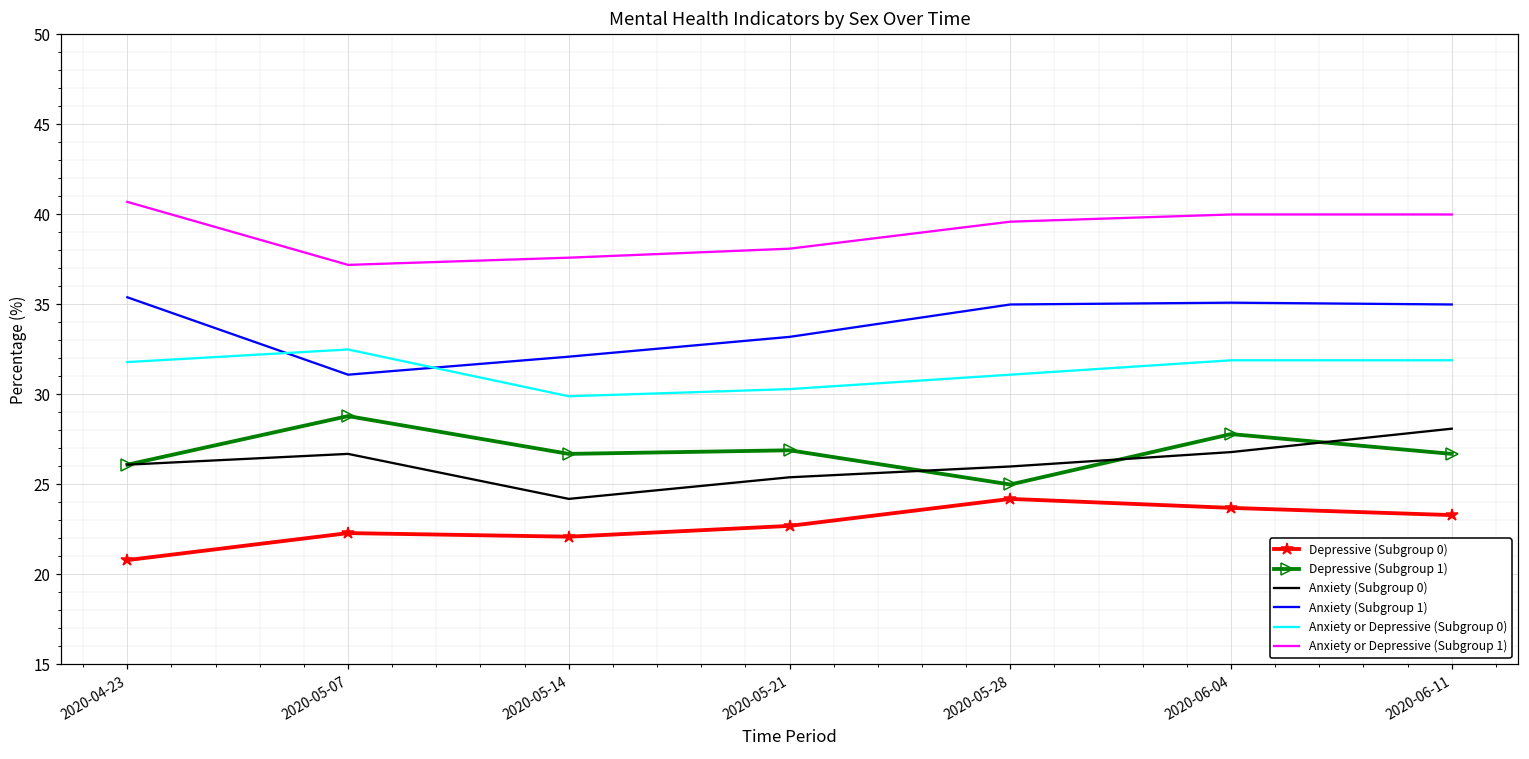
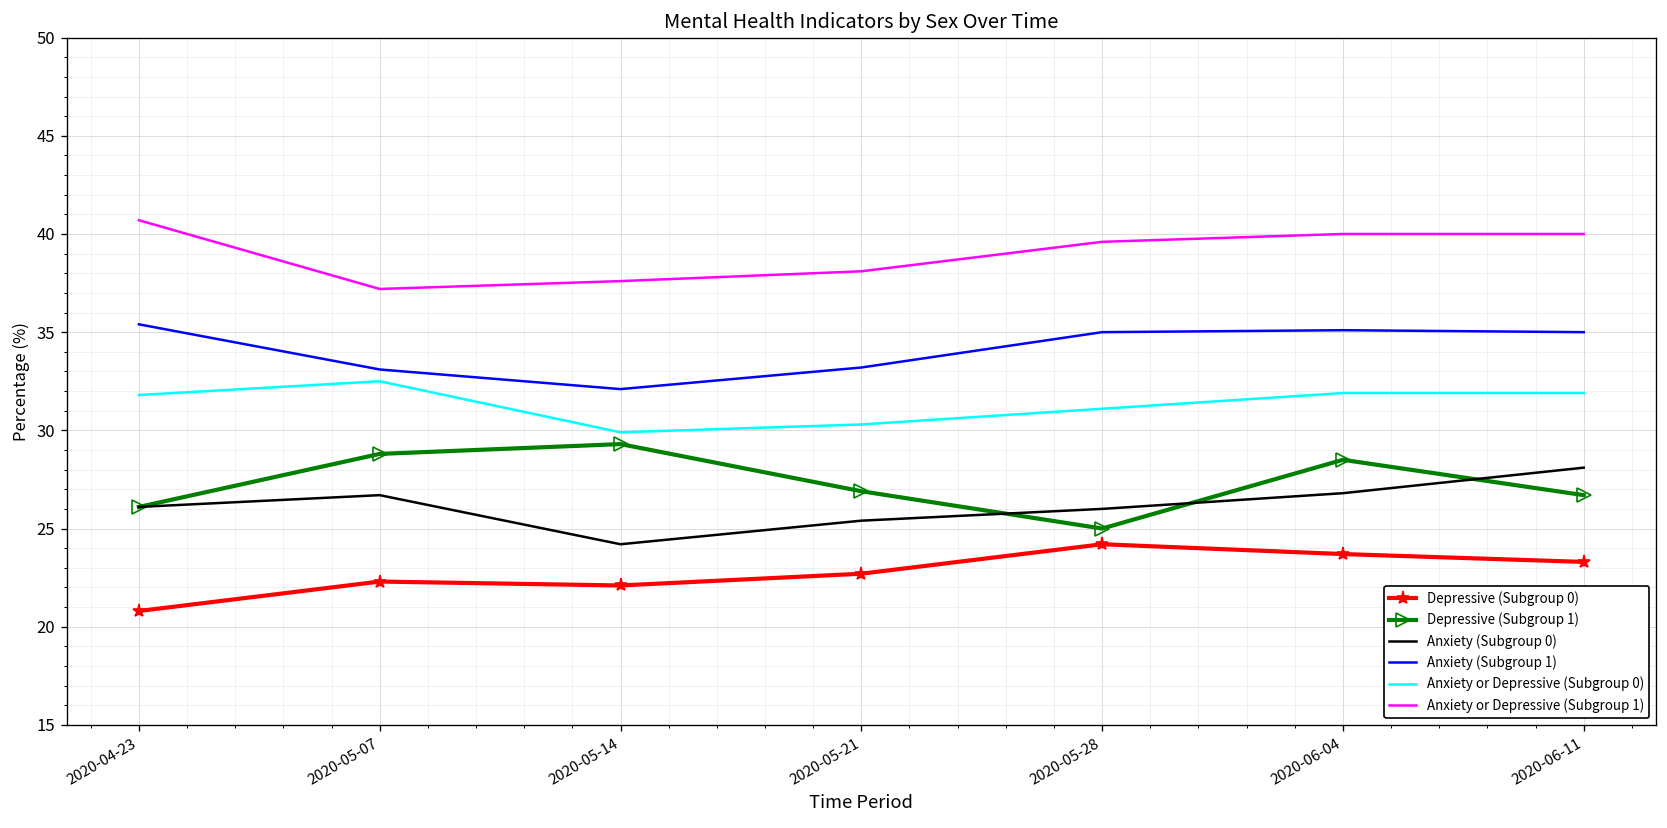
Anxiety (Subgroup 1), 2020-05-07: 31.1 -> 33.1
Depressive (Subgroup 1), 2020-05-14: 26.7 -> 29.3
Depressive (Subgroup 1), 2020-06-04: 27.8 -> 28.5
